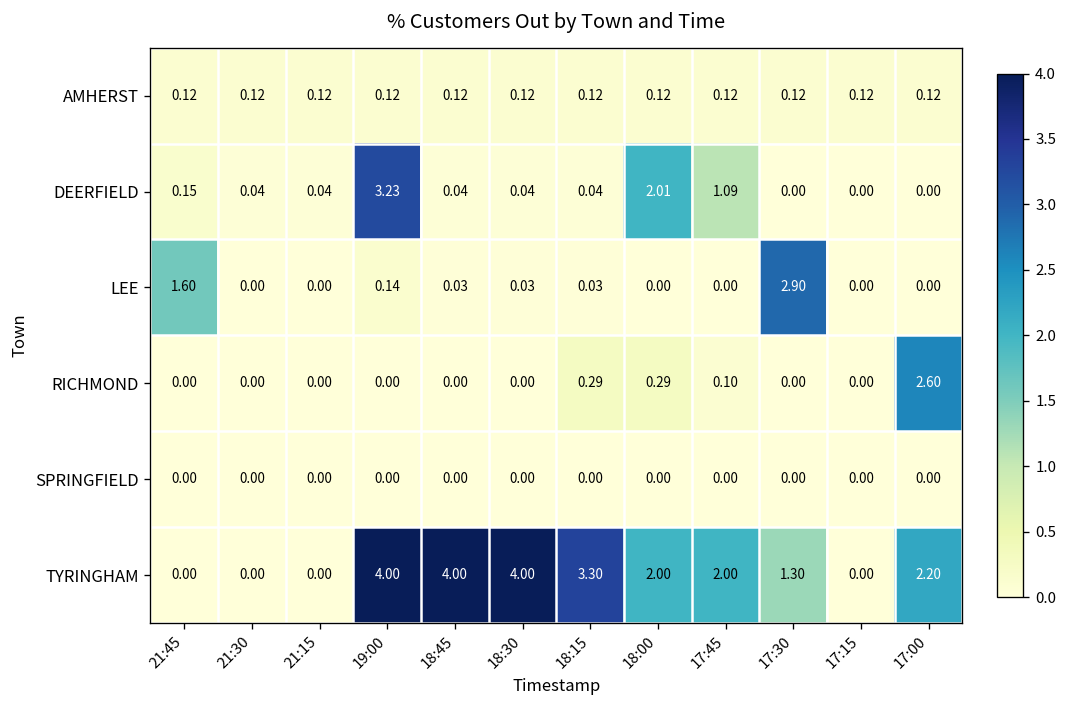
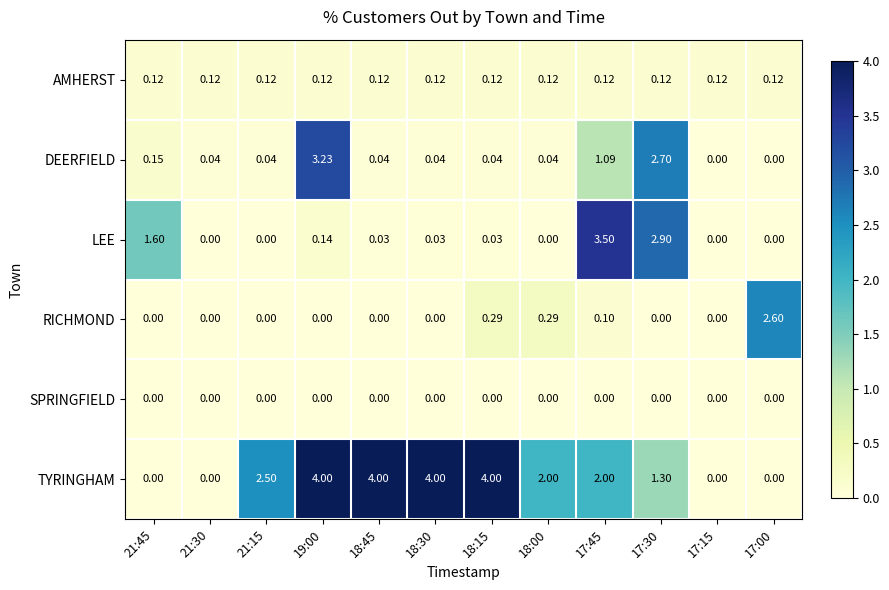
DEERFIELD, 18:00: 2.01 -> 0.04
DEERFIELD, 17:30: 0.00 -> 2.70
LEE, 17:45: 0.00 -> 3.50
TYRINGHAM, 21:15: 0.00 -> 2.50
TYRINGHAM, 18:15: 3.30 -> 4.00
TYRINGHAM, 17:00: 2.20 -> 0.00
